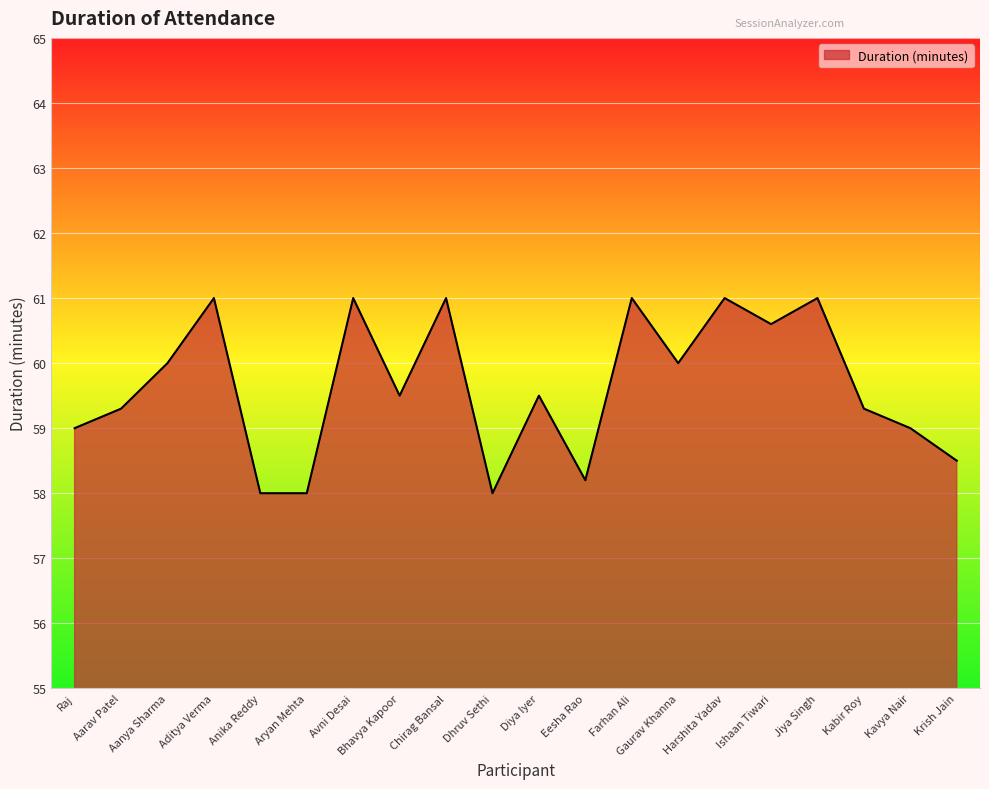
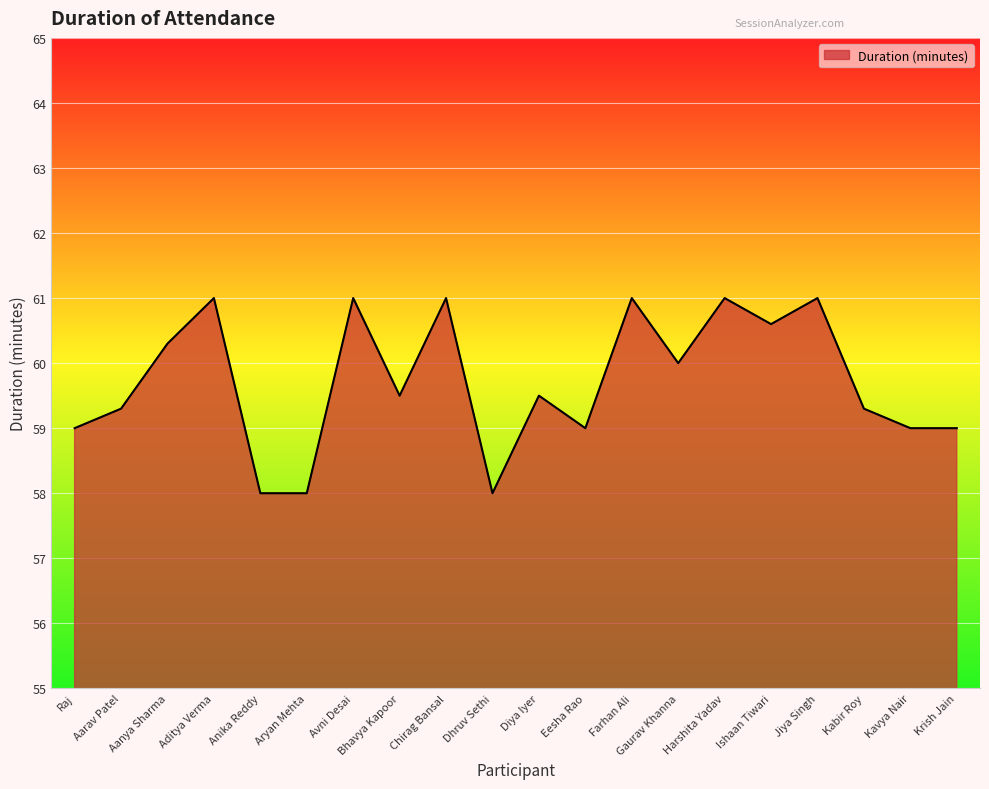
Aanya Sharma: 60.0 -> 60.3
Eesha Rao: 58.2 -> 59.0
Krish Jain: 58.5 -> 59.0
